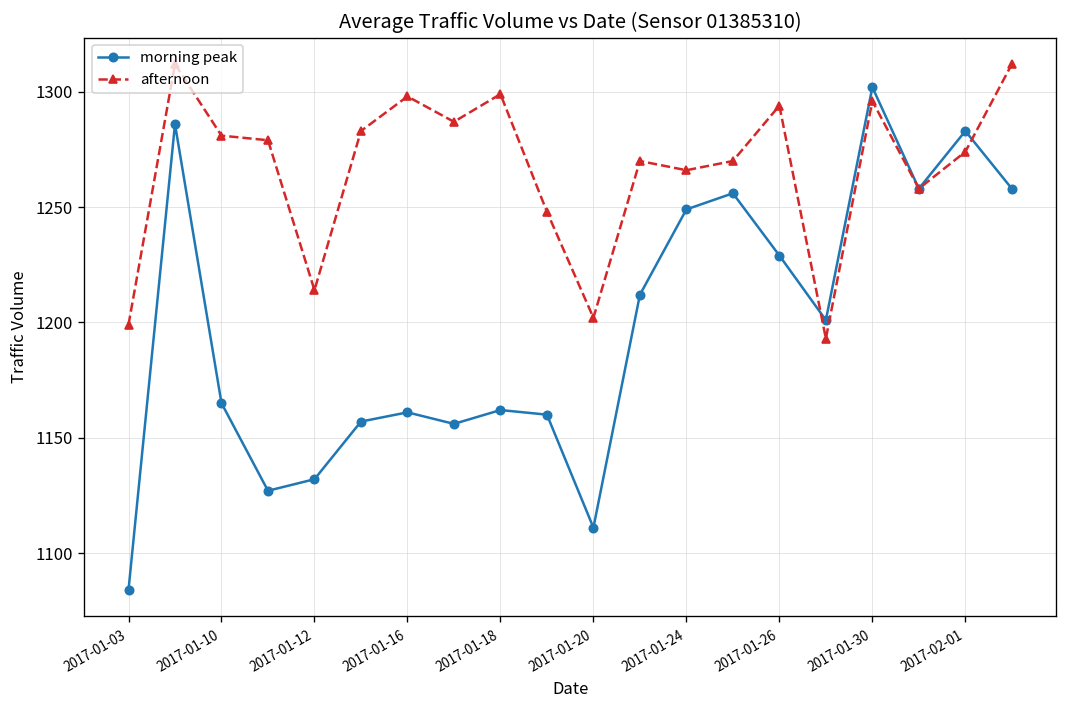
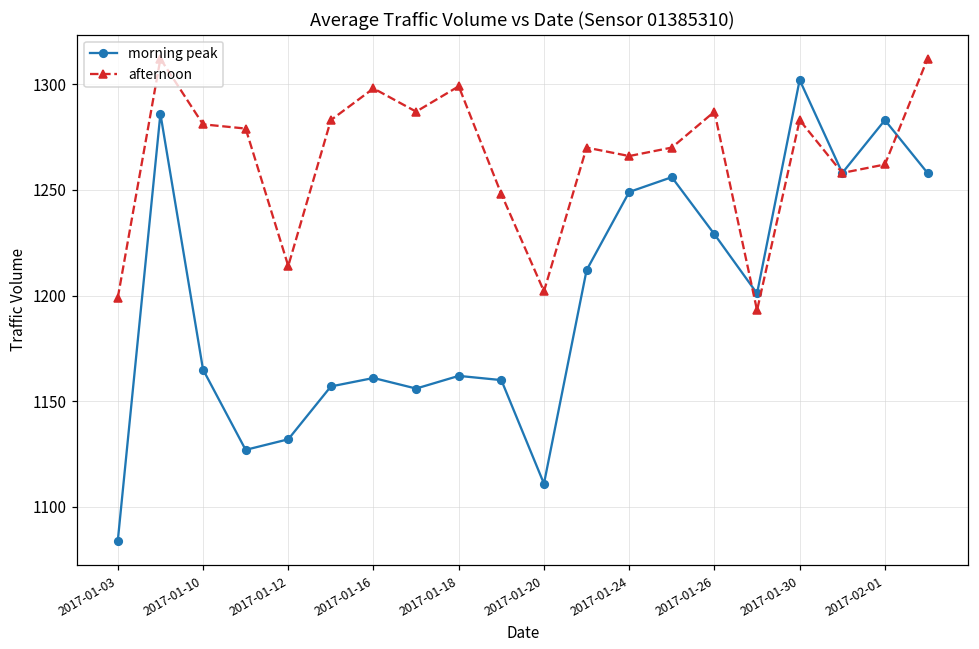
afternoon, 2017-01-26: 1294 -> 1287
afternoon, 2017-01-30: 1296 -> 1283
afternoon, 2017-02-01: 1274 -> 1262
